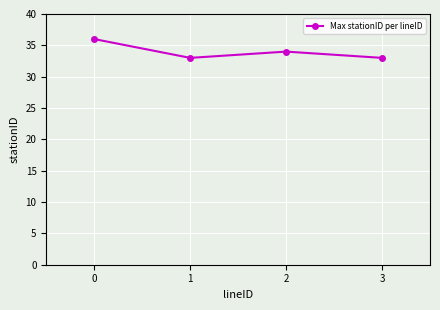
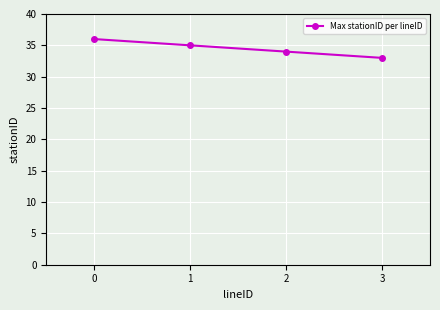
1: 33 -> 35
